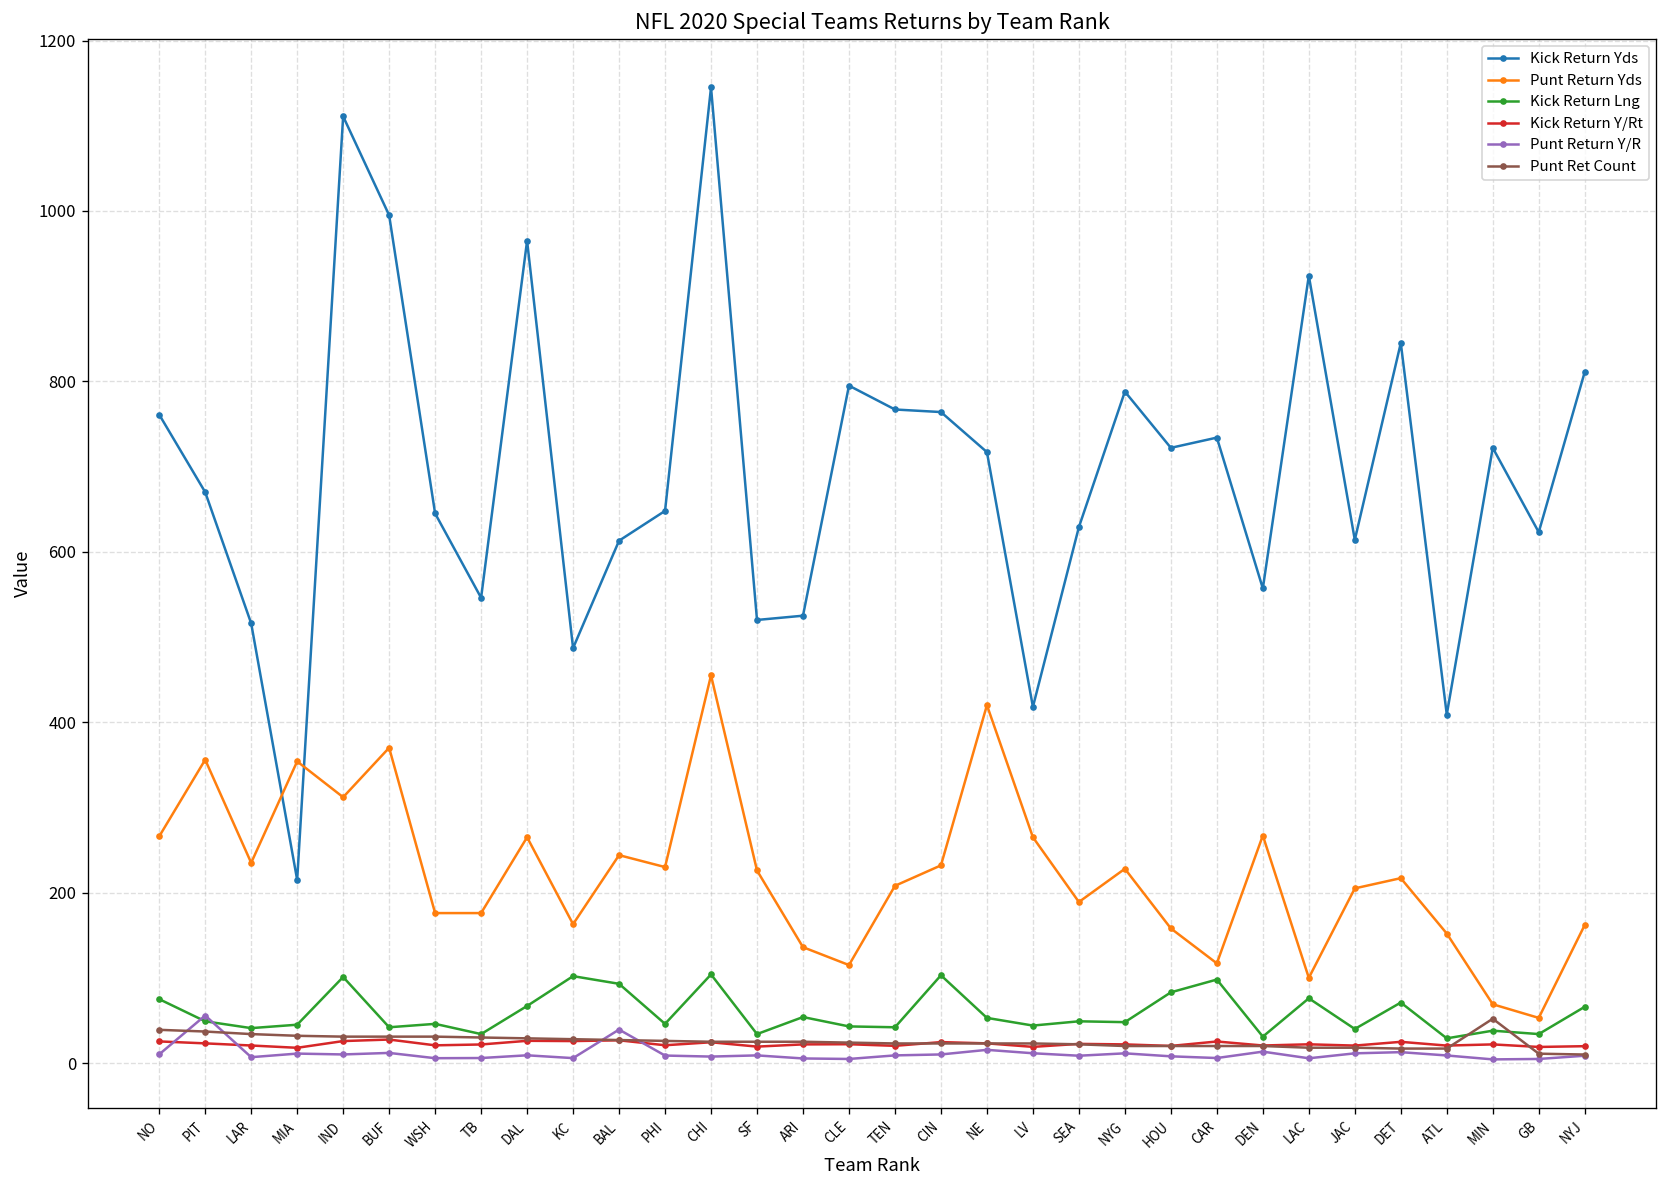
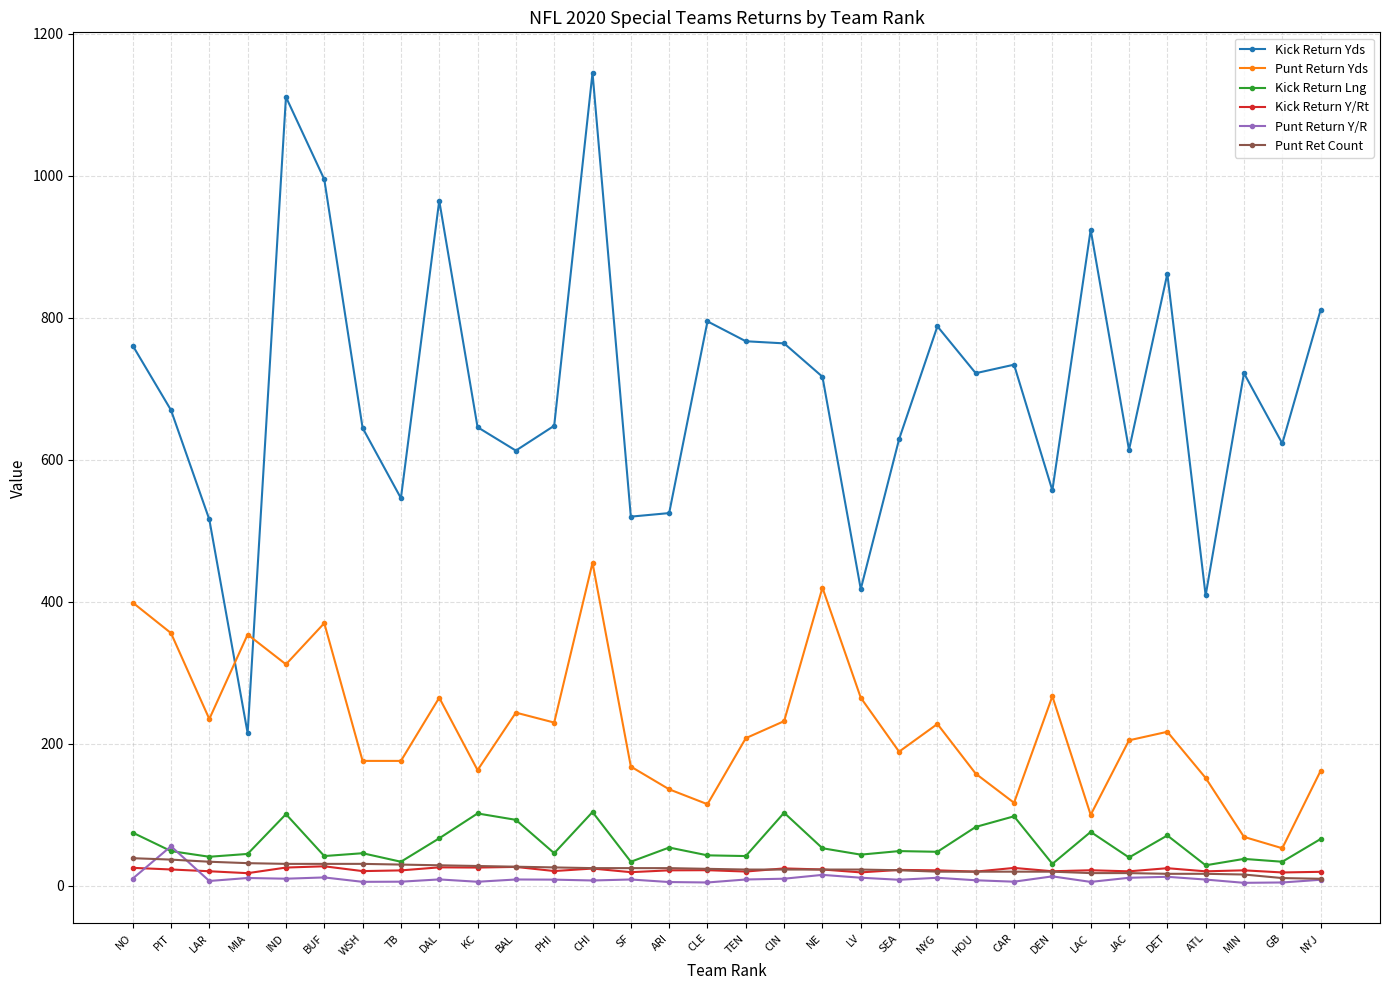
Punt Return Yds, NO: 270 -> 400
Kick Return Yds, KC: 490 -> 650
Punt Return Y/R, BAL: 40 -> 10
Punt Return Yds, SF: 230 -> 170
Kick Return Yds, DET: 850 -> 860
Punt Ret Count, MIN: 50 -> 20
